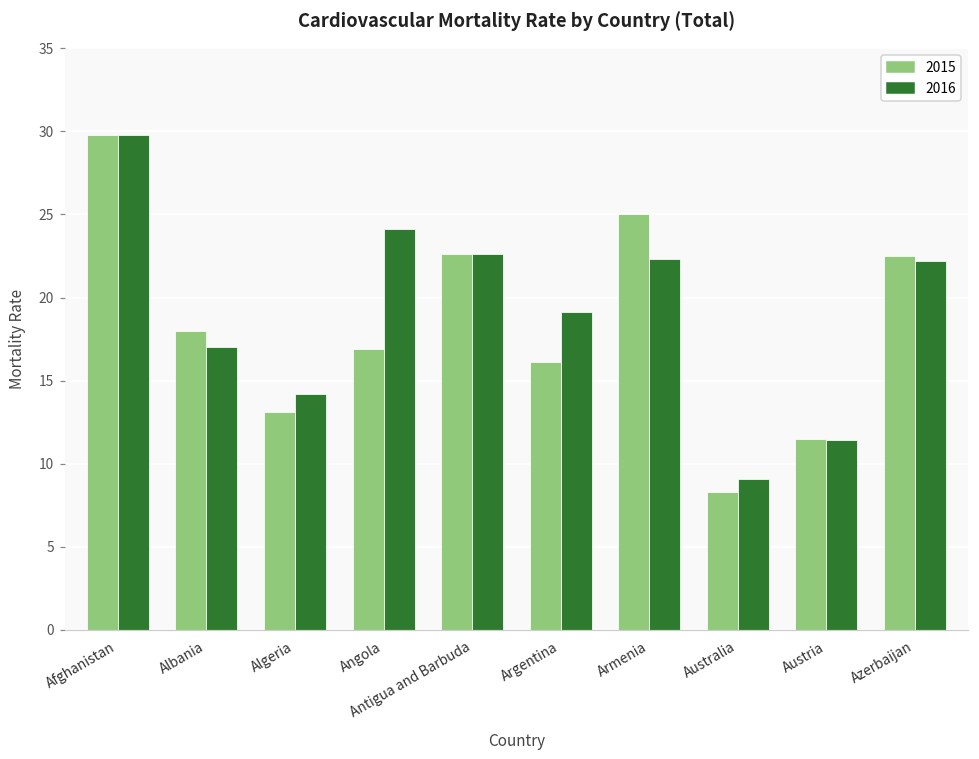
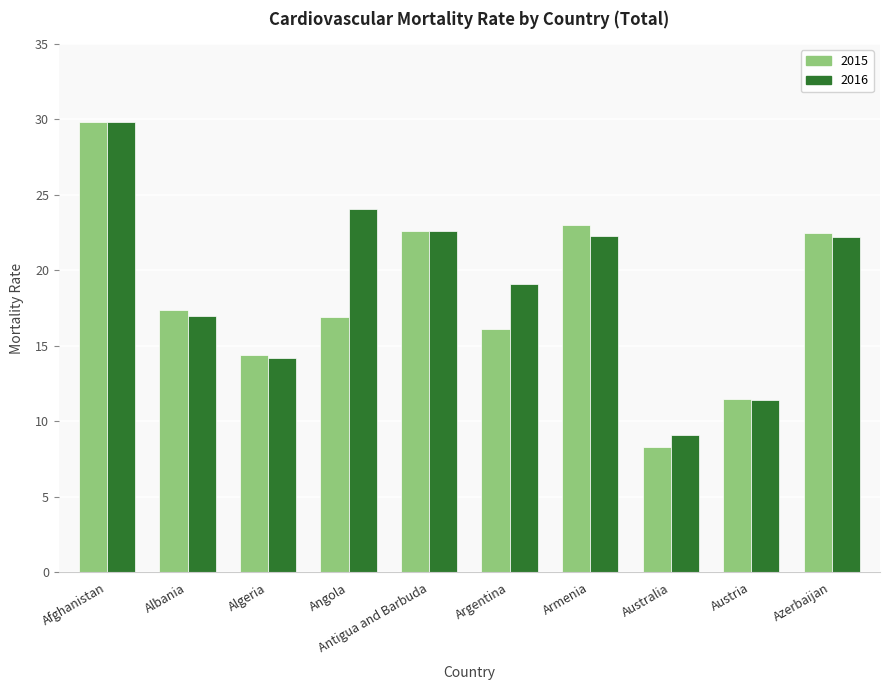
2015, Albania: 18.0 -> 17.4
2015, Algeria: 13.1 -> 14.4
2015, Armenia: 25 -> 23
